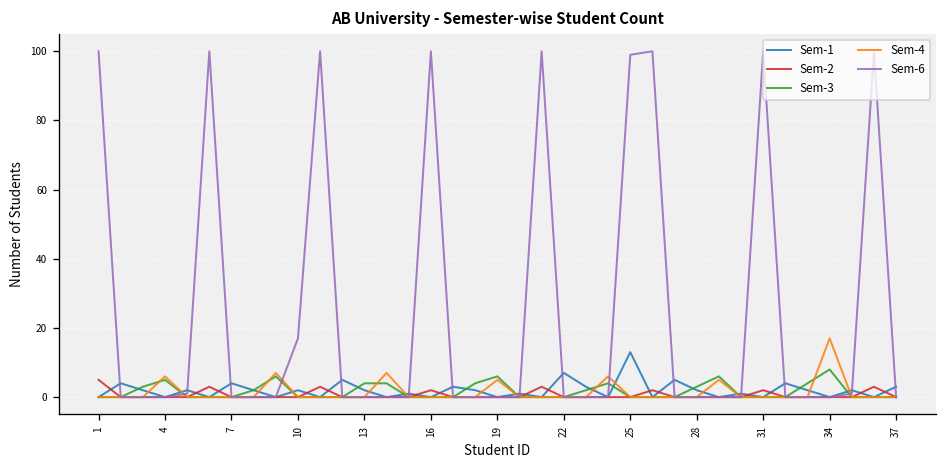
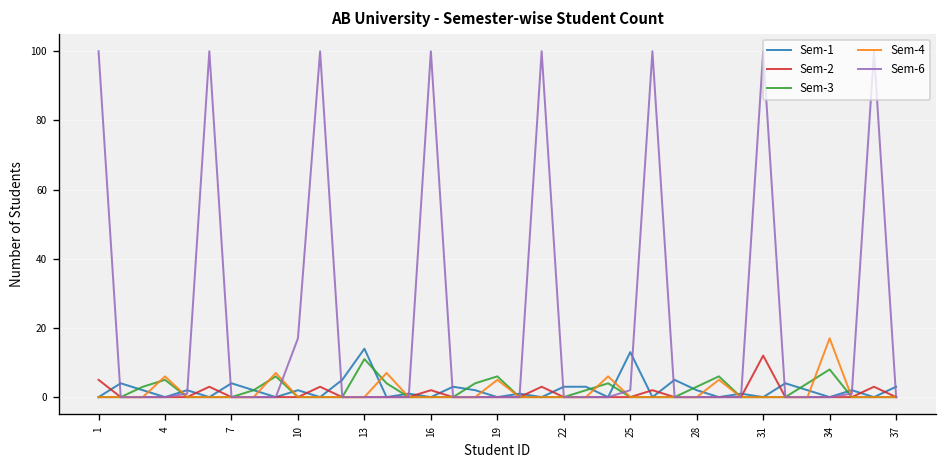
Sem-1, 13: 2 -> 14
Sem-3, 13: 4 -> 11
Sem-1, 22: 7 -> 3
Sem-6, 25: 99 -> 2
Sem-2, 31: 2 -> 12
